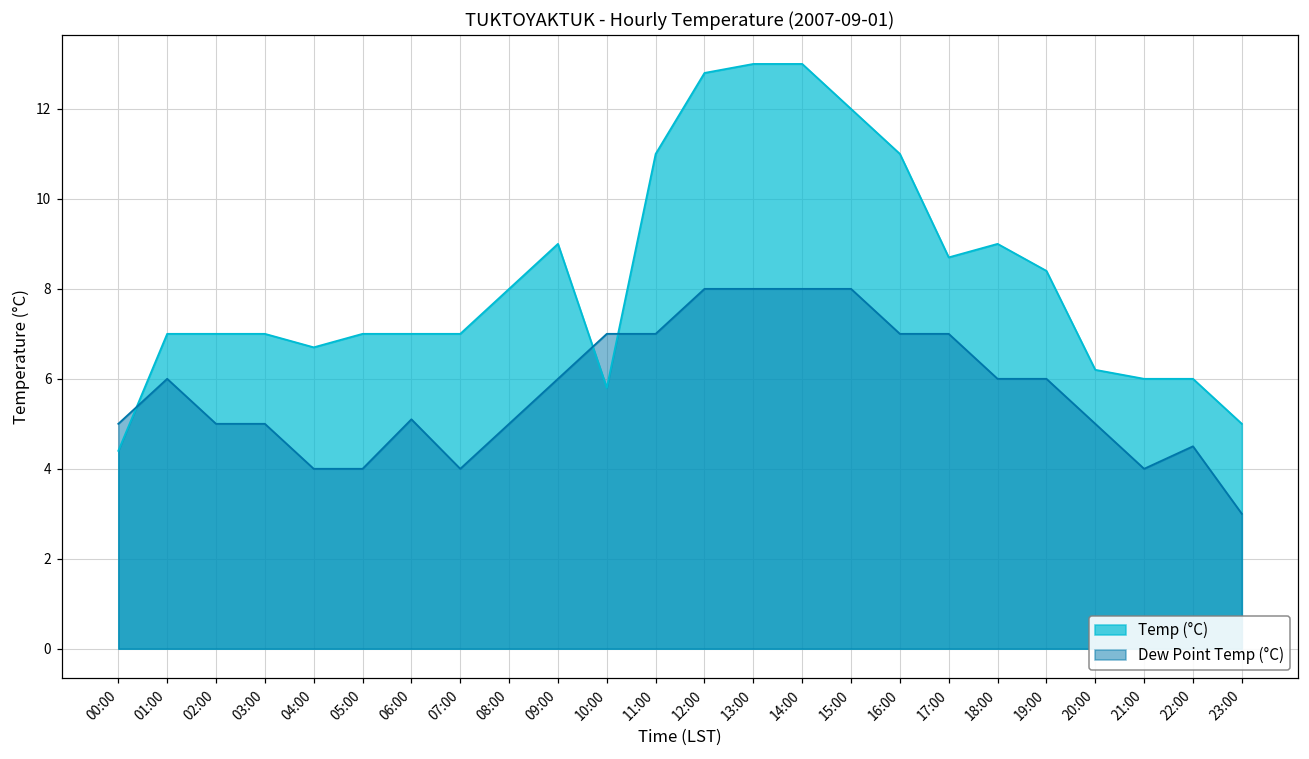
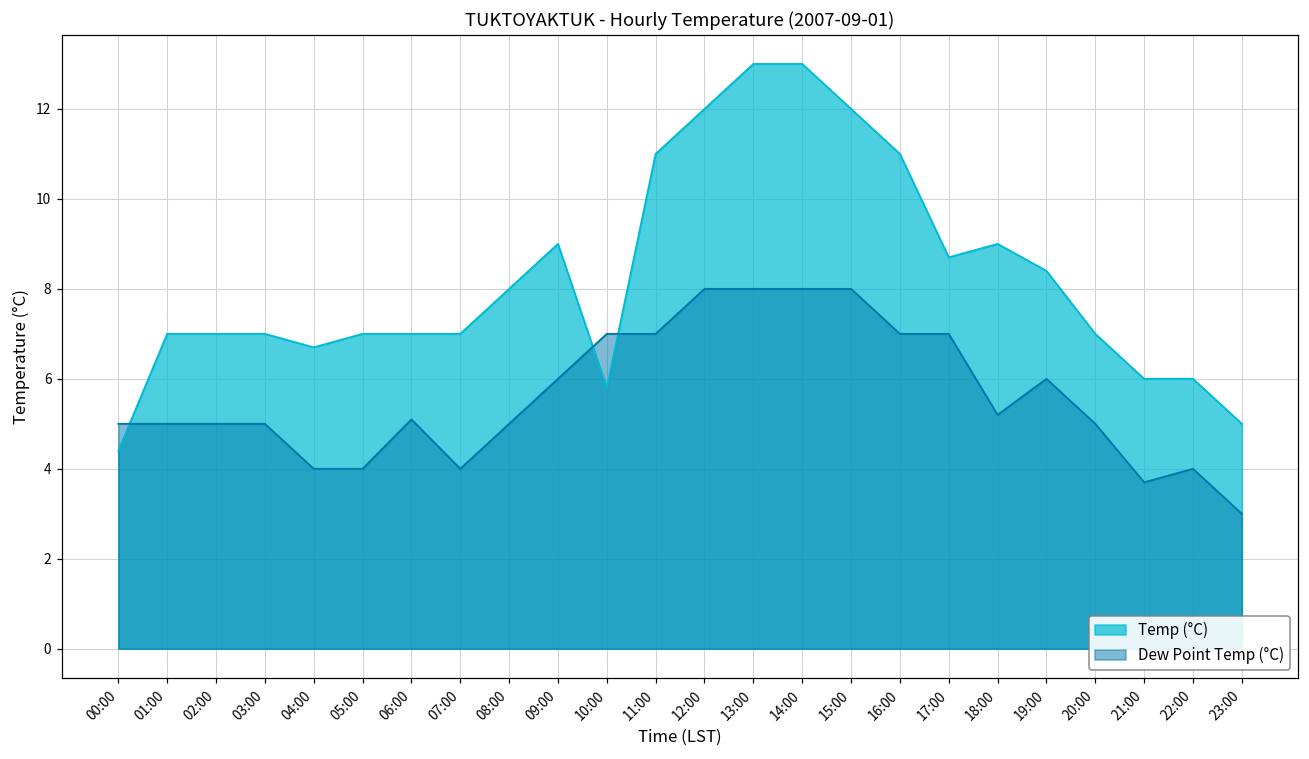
Dew Point Temp (°C), 01:00: 6 -> 5
Temp (°C), 12:00: 12.8 -> 12.0
Dew Point Temp (°C), 18:00: 6.0 -> 5.2
Temp (°C), 20:00: 6.2 -> 7.0
Dew Point Temp (°C), 21:00: 4.0 -> 3.7
Dew Point Temp (°C), 22:00: 4.5 -> 4.0
